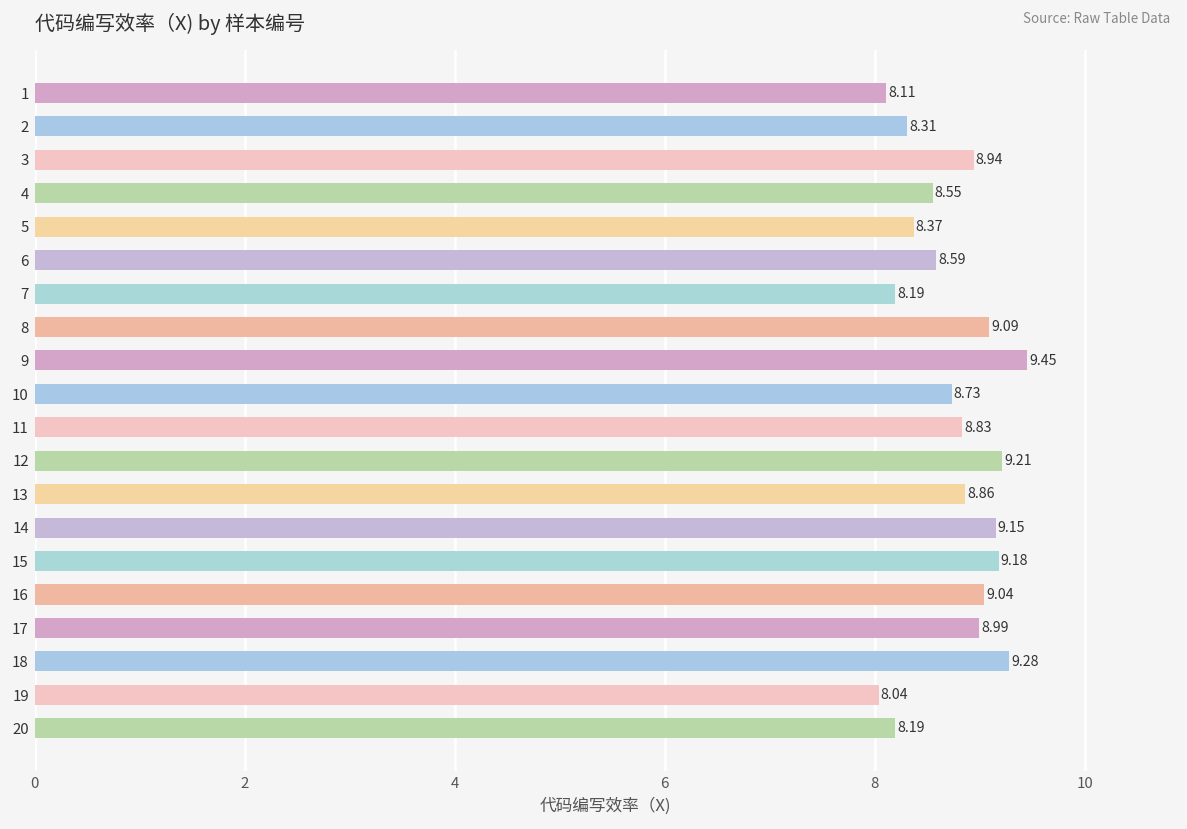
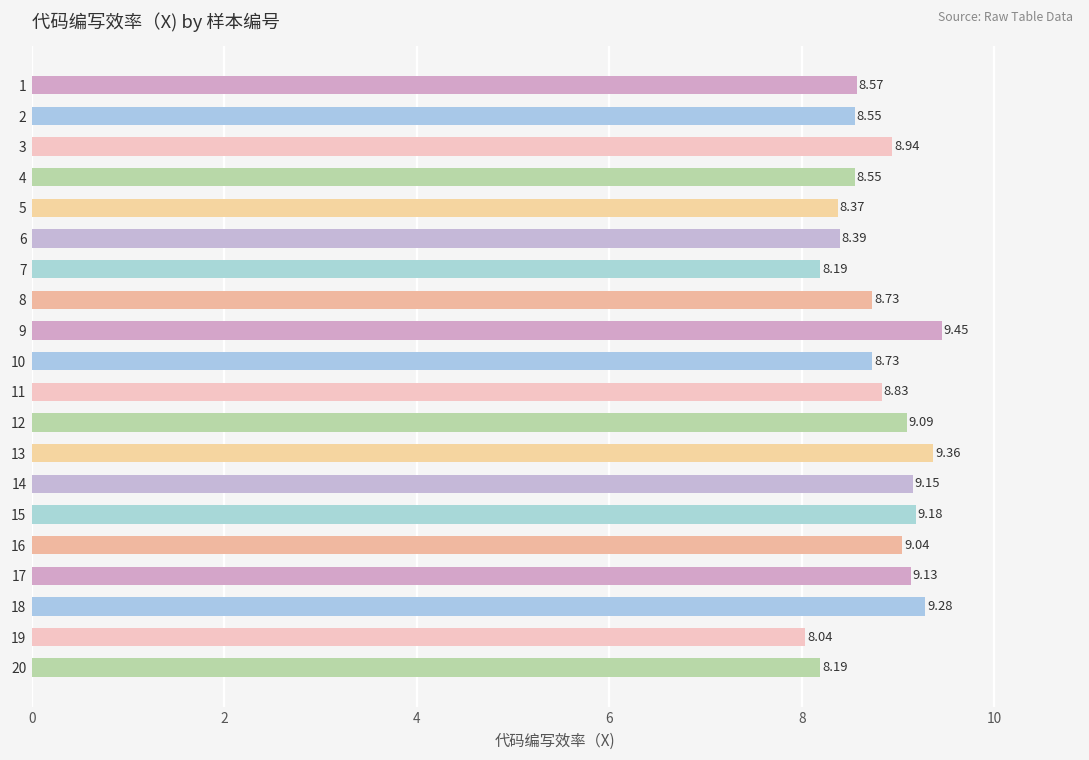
1: 8.11 -> 8.57
2: 8.31 -> 8.55
6: 8.59 -> 8.39
8: 9.09 -> 8.73
12: 9.21 -> 9.09
13: 8.86 -> 9.36
17: 8.99 -> 9.13
